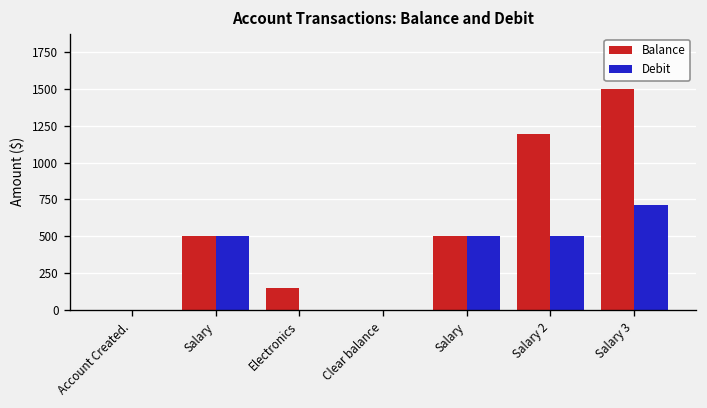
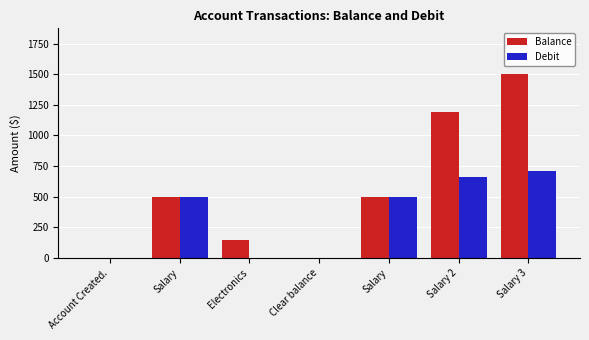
Debit, Salary 2: 500 -> 660
